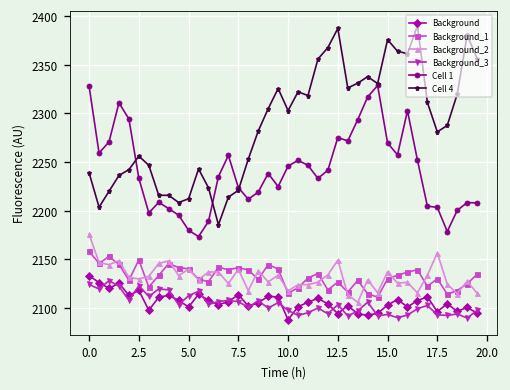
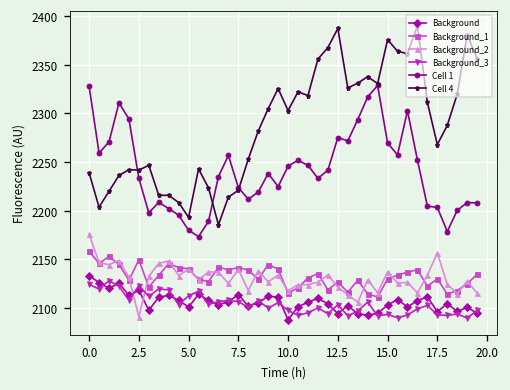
Background_2, 2.5: 2130 -> 2090
Cell 4, 2.5: 2260 -> 2240
Cell 4, 5.0: 2210 -> 2190
Background_2, 12.5: 2150 -> 2120
Cell 4, 17.5: 2280 -> 2270
